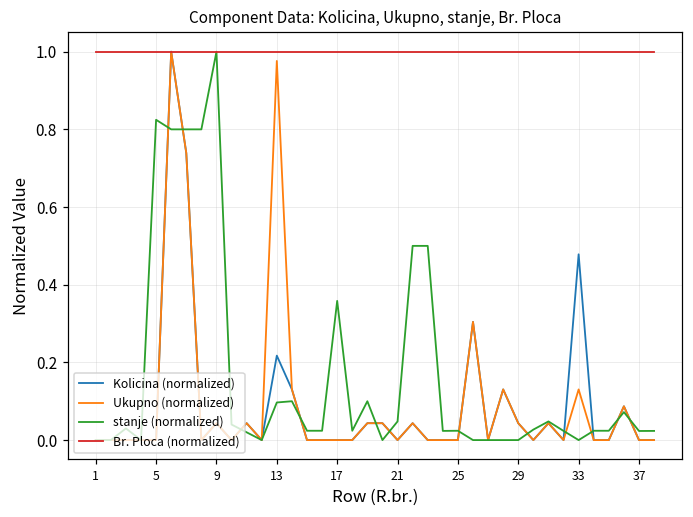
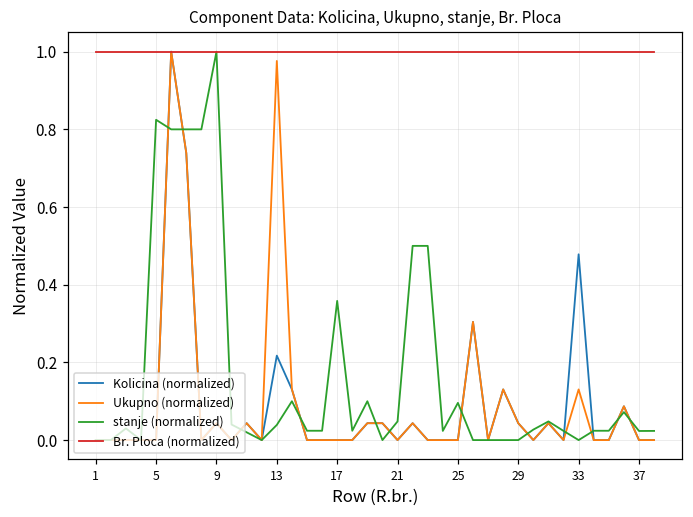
stanje (normalized), 13: 0.10 -> 0.04
stanje (normalized), 25: 0.02 -> 0.10
